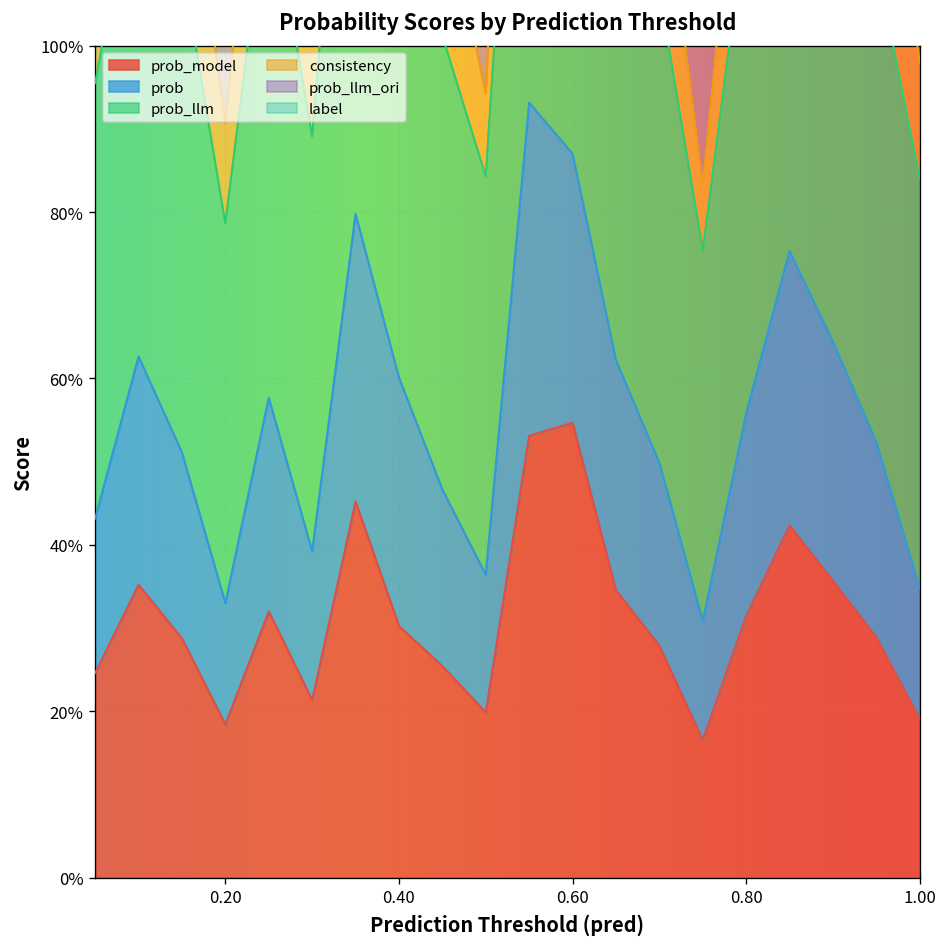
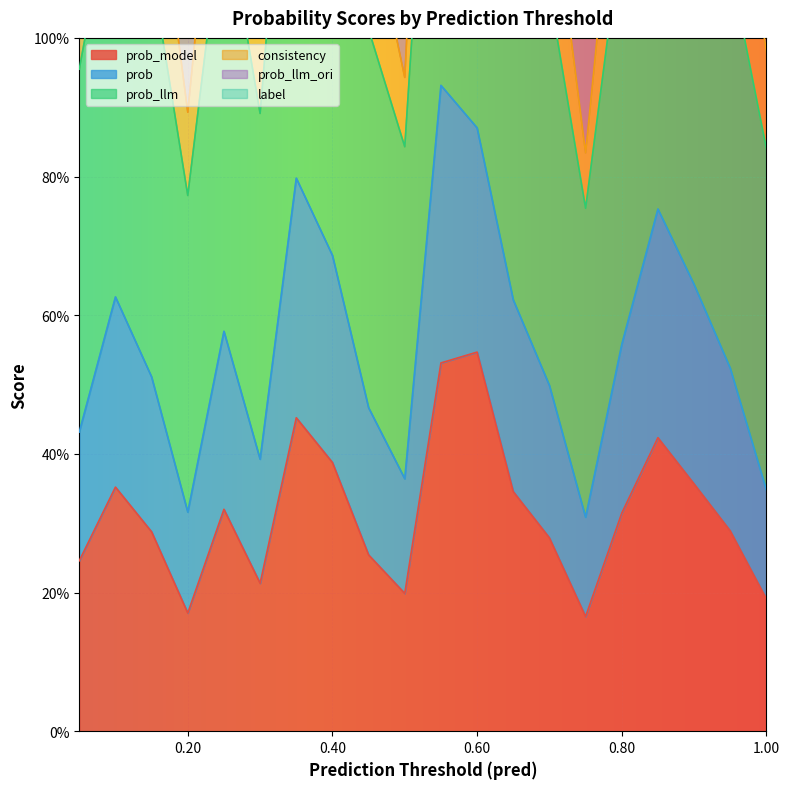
prob_model, 0.20: 18% -> 17%
prob_model, 0.40: 30% -> 39%
